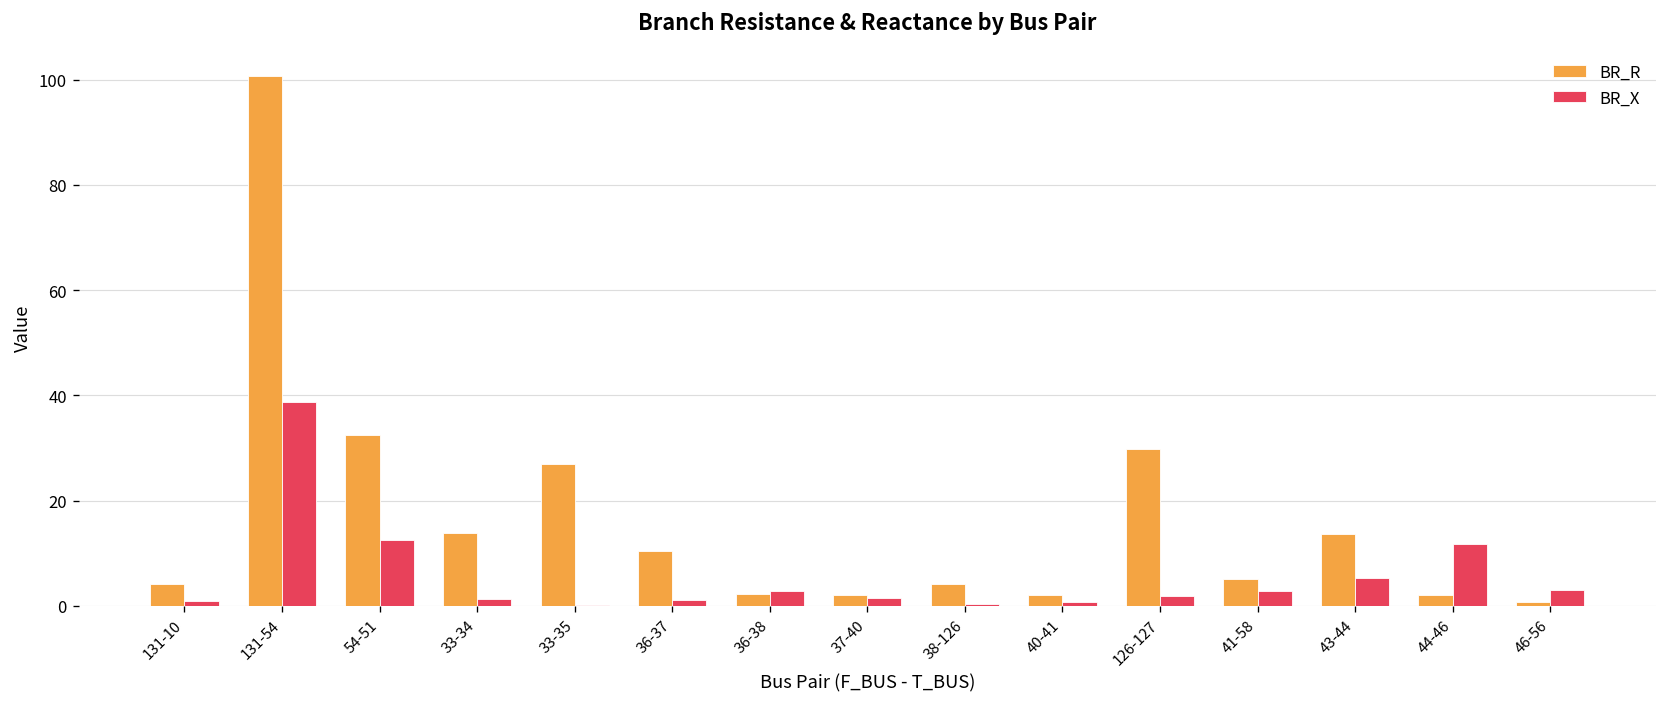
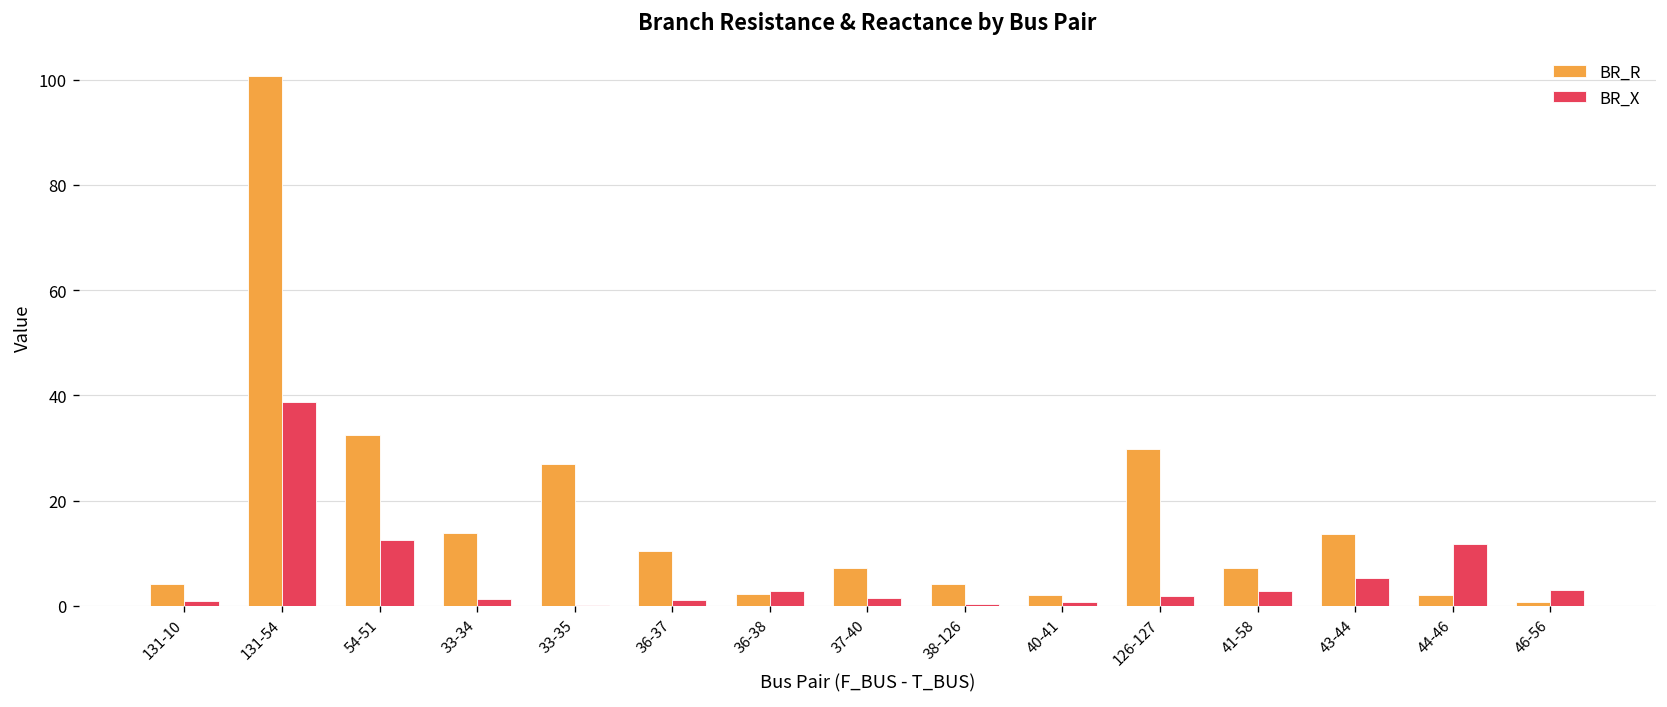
BR_R, 37-40: 2 -> 7
BR_R, 41-58: 5 -> 7
